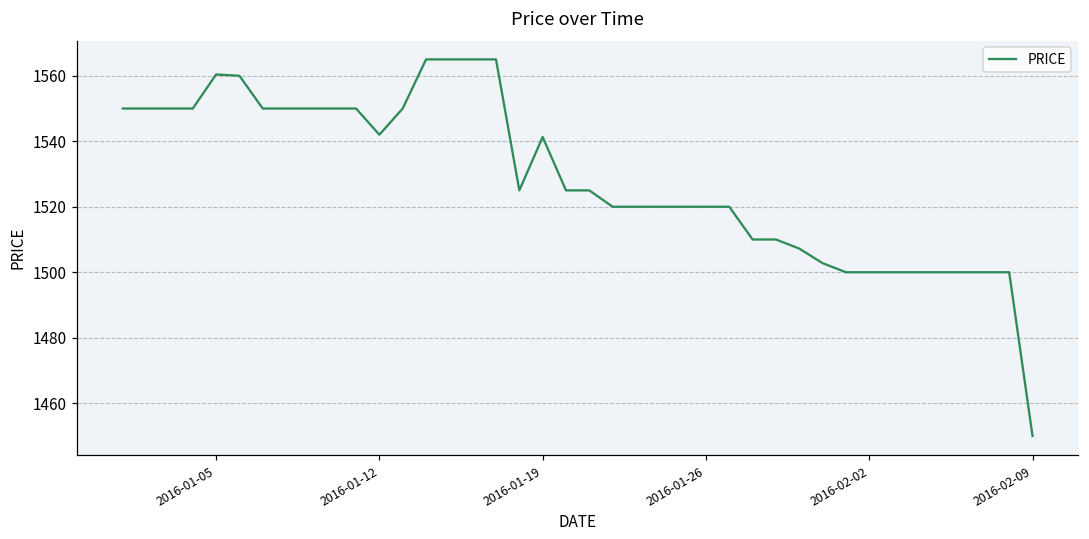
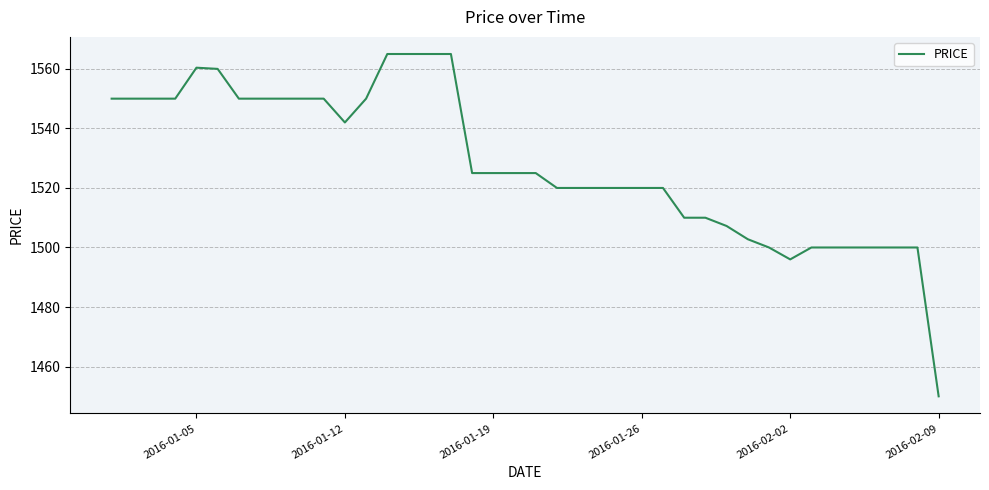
2016-01-19: 1541 -> 1525
2016-02-02: 1500 -> 1496
